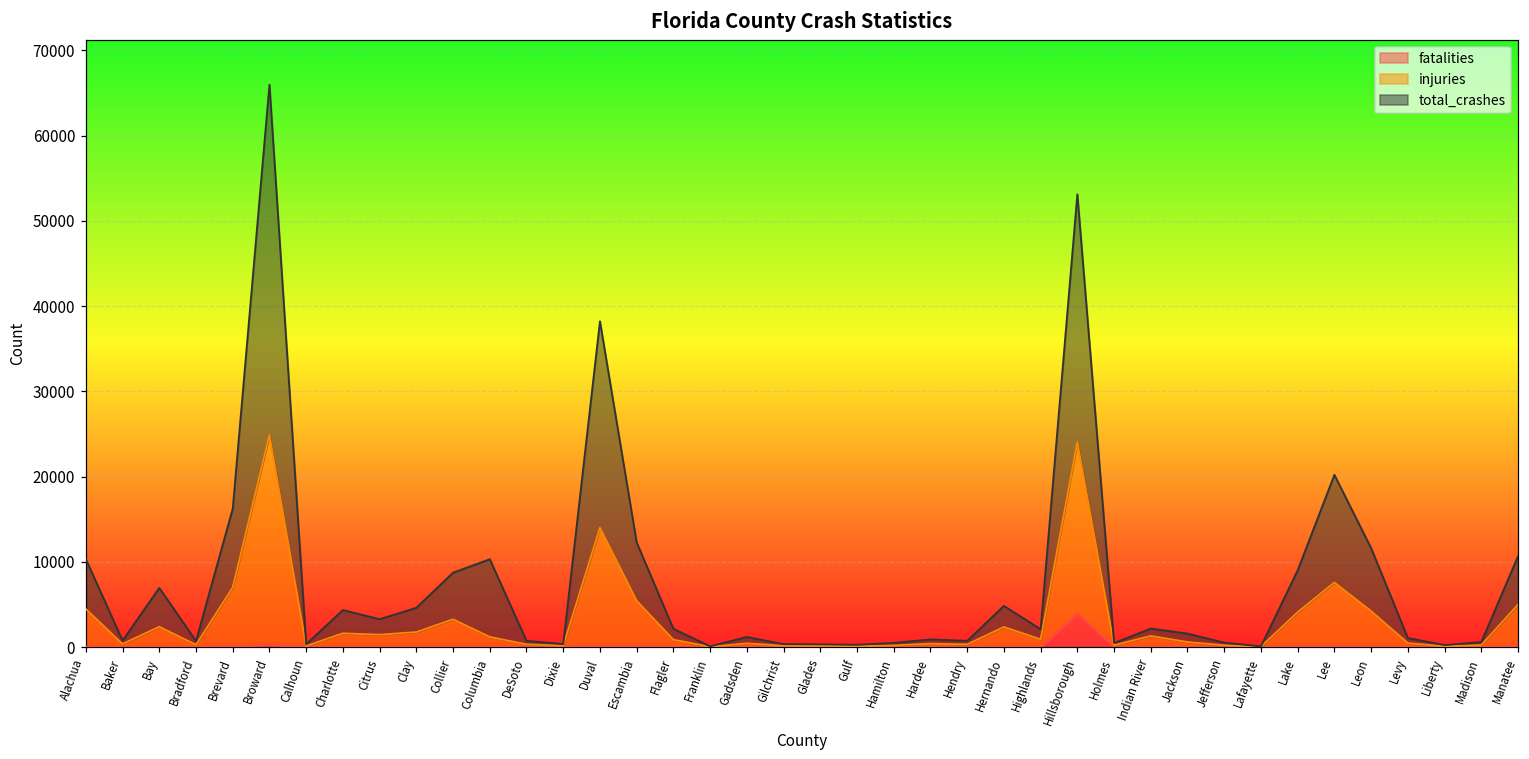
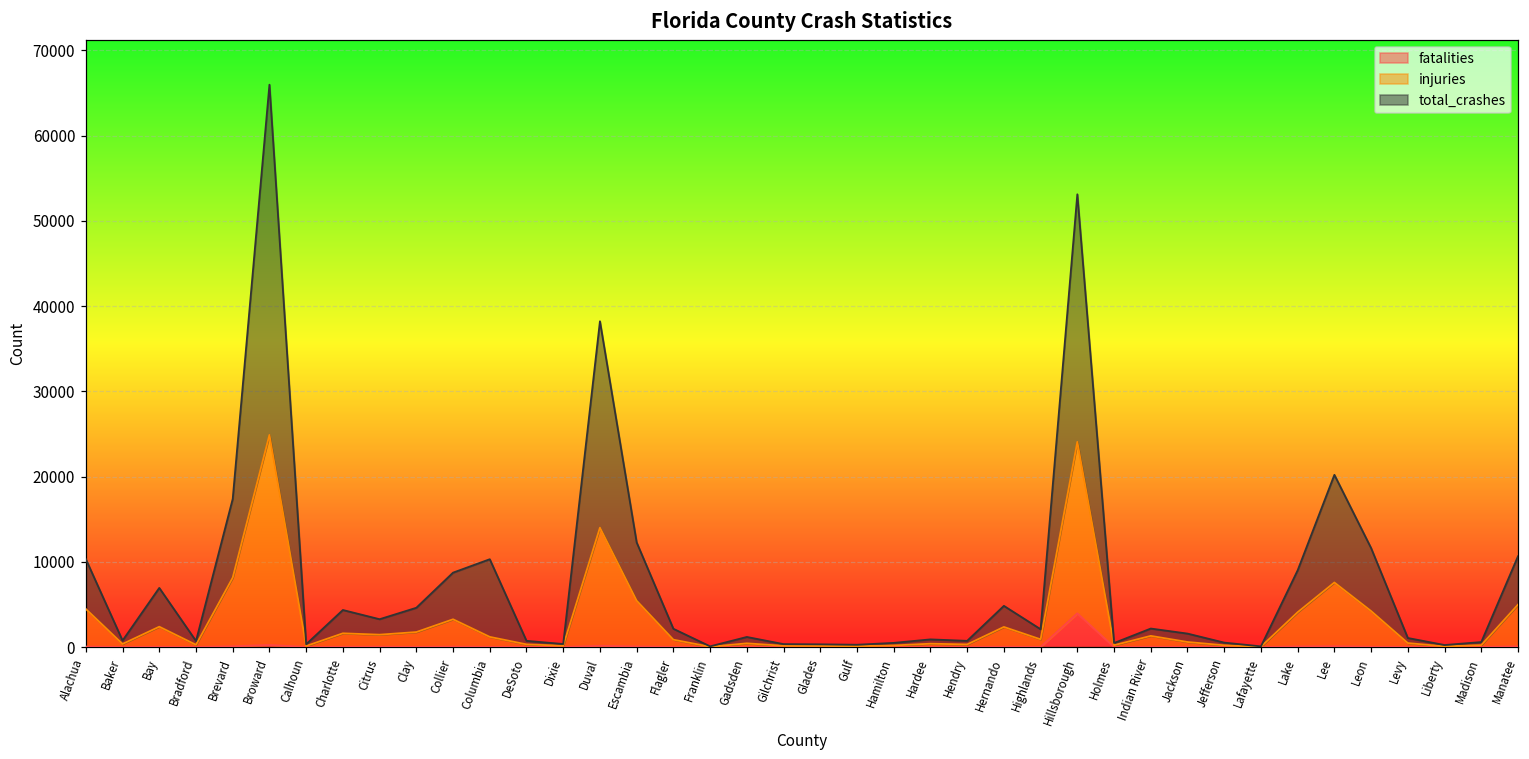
injuries, Brevard: 7000 -> 8000
